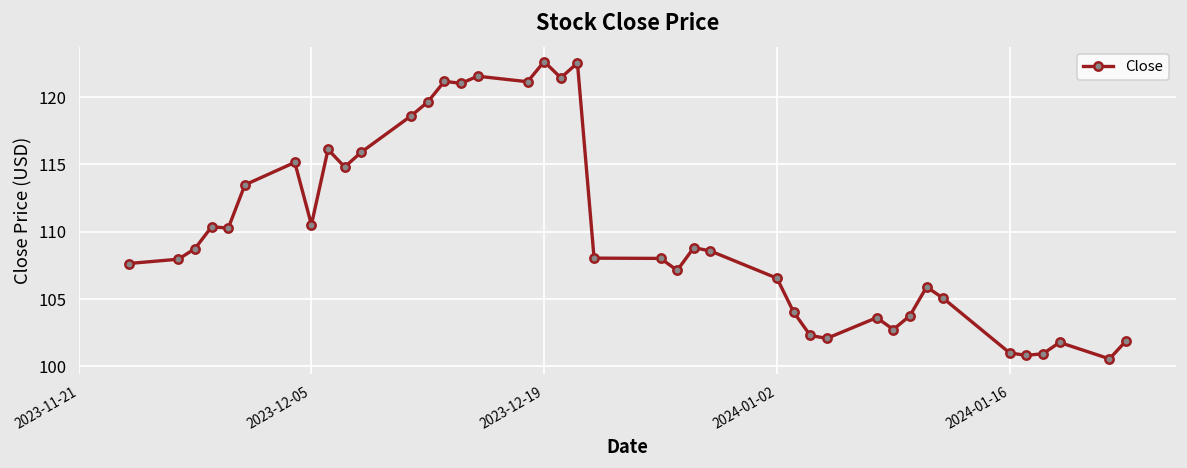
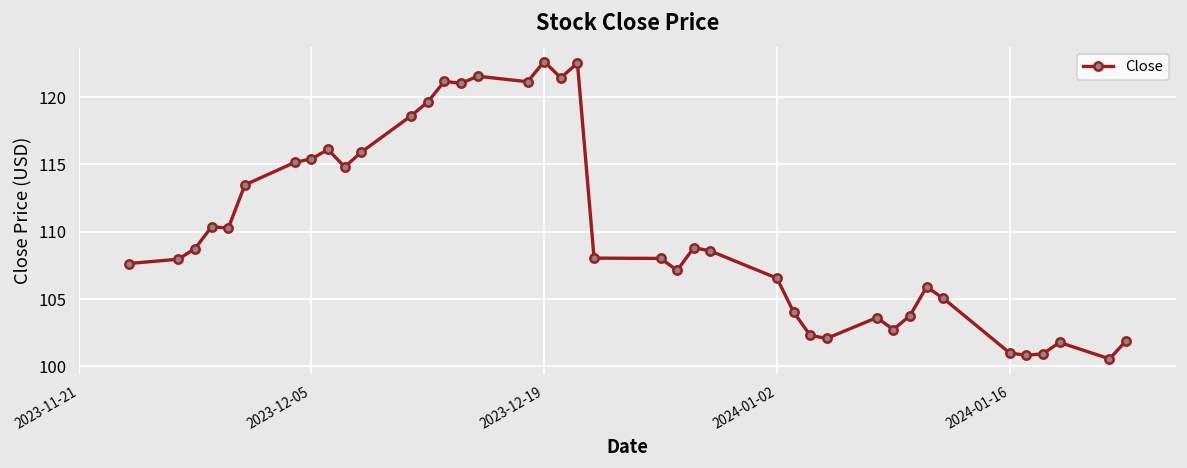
2023-12-05: 110.5 -> 115.4
